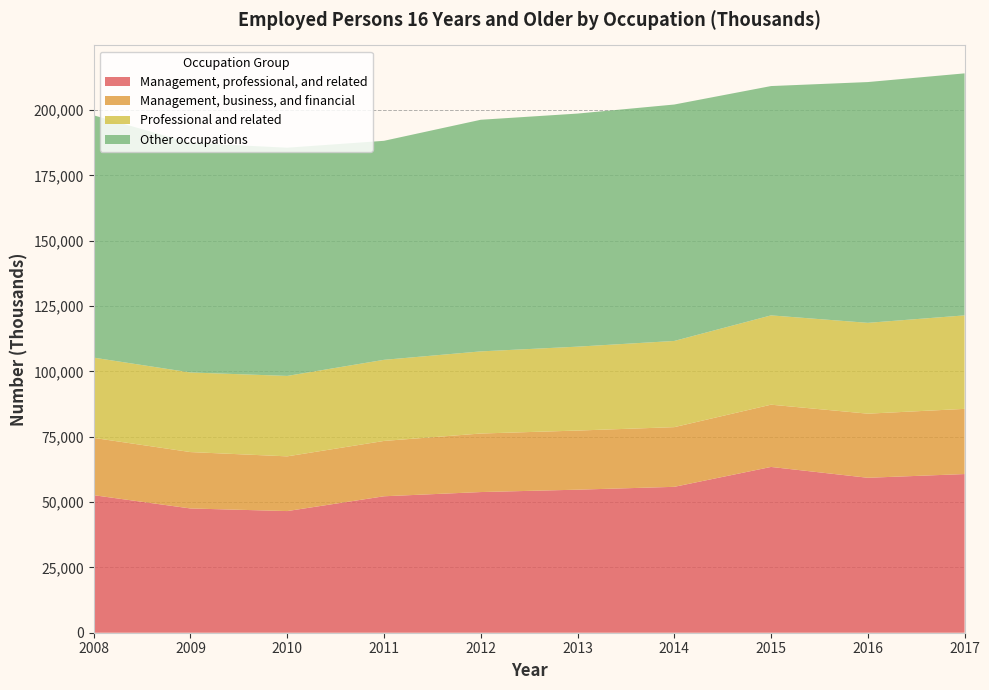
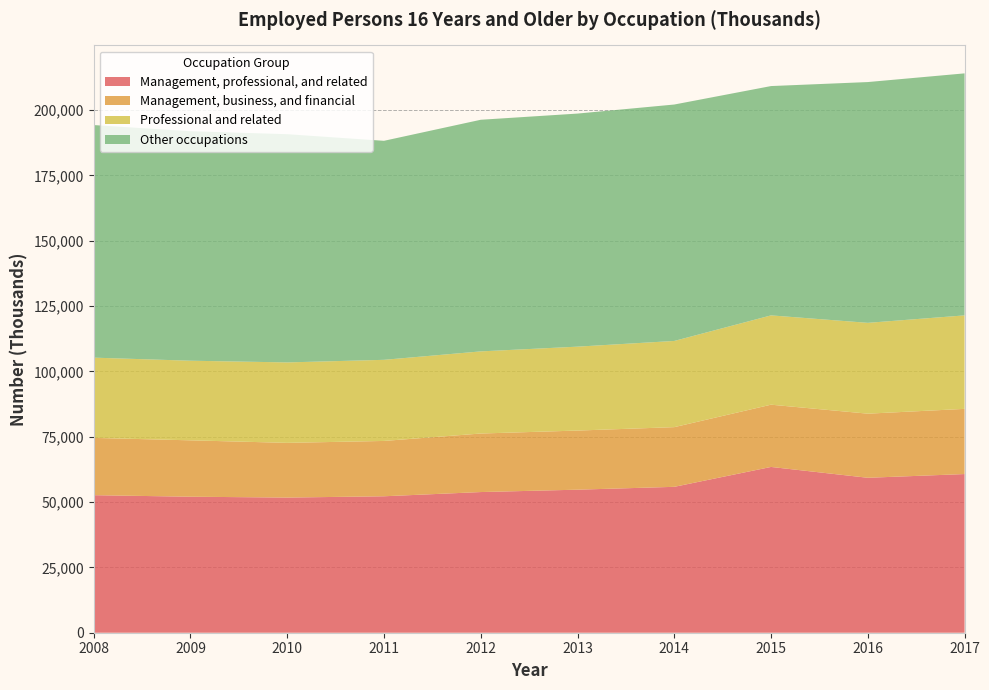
Other occupations, 2008: 93,000 -> 89,000
Management, professional, and related, 2009: 48,000 -> 52,000
Management, professional, and related, 2010: 47,000 -> 52,000
